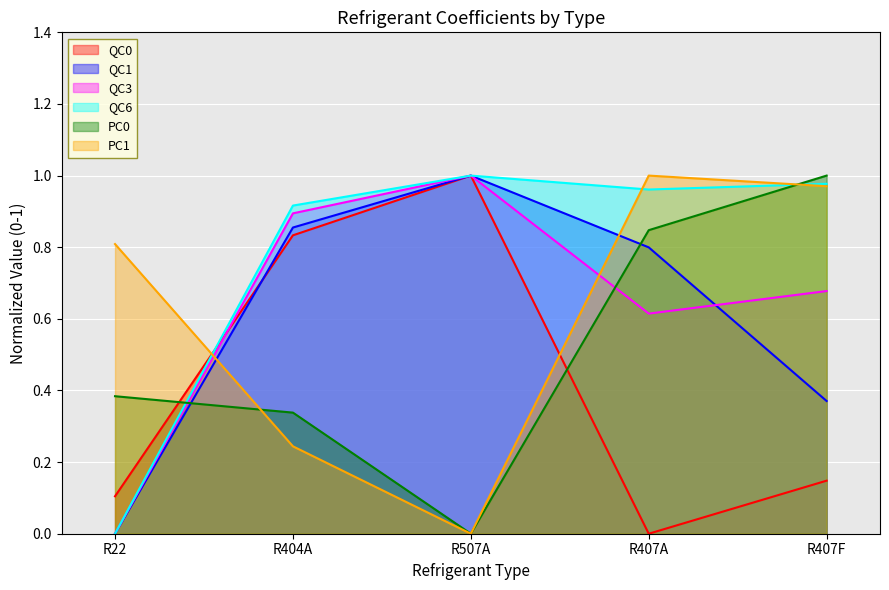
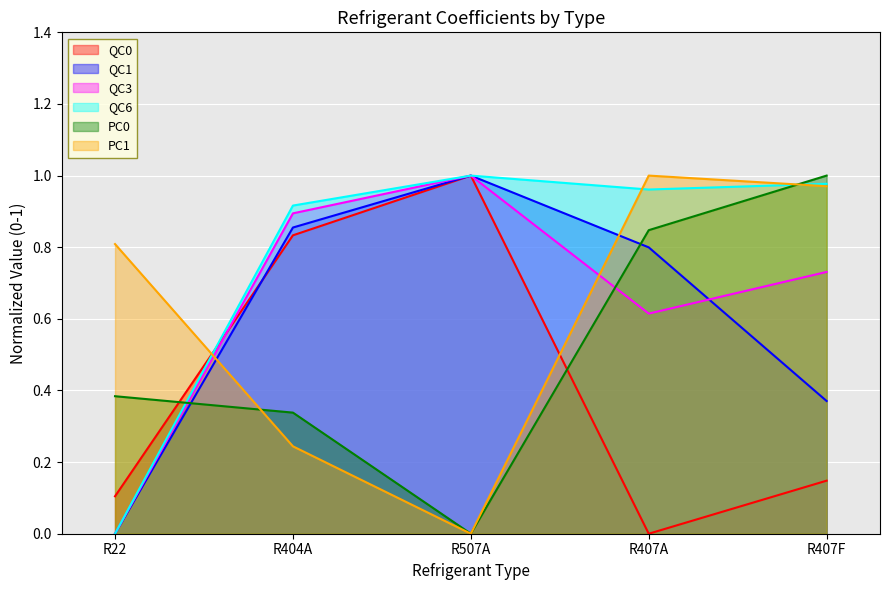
QC3, R407F: 0.68 -> 0.73
